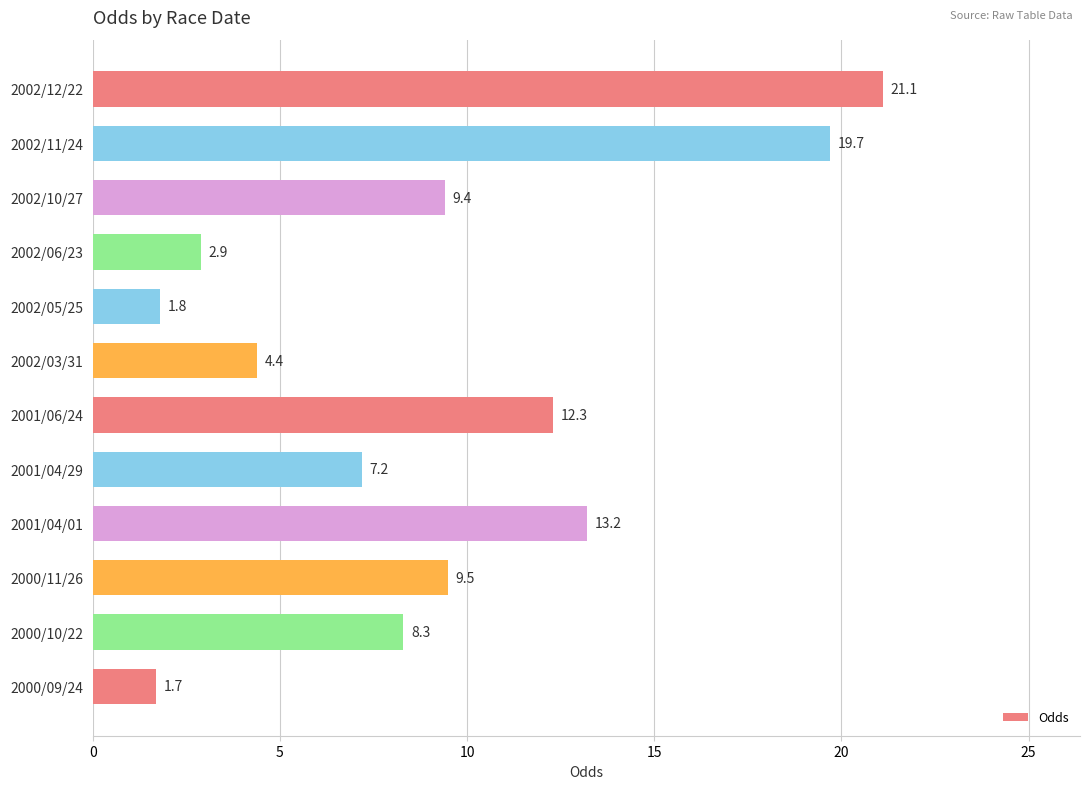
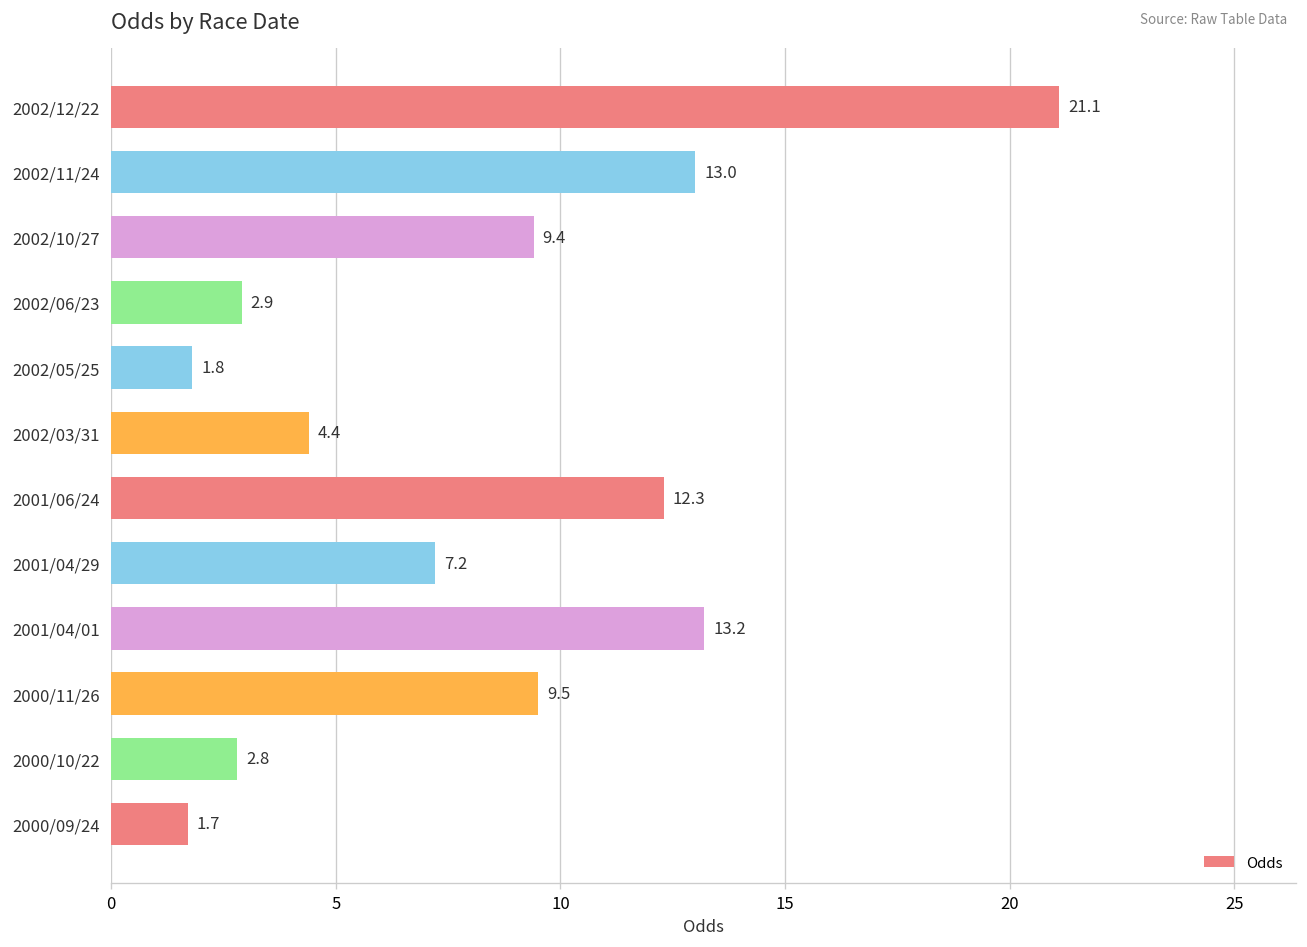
2002/11/24: 19.7 -> 13.0
2000/10/22: 8.3 -> 2.8
